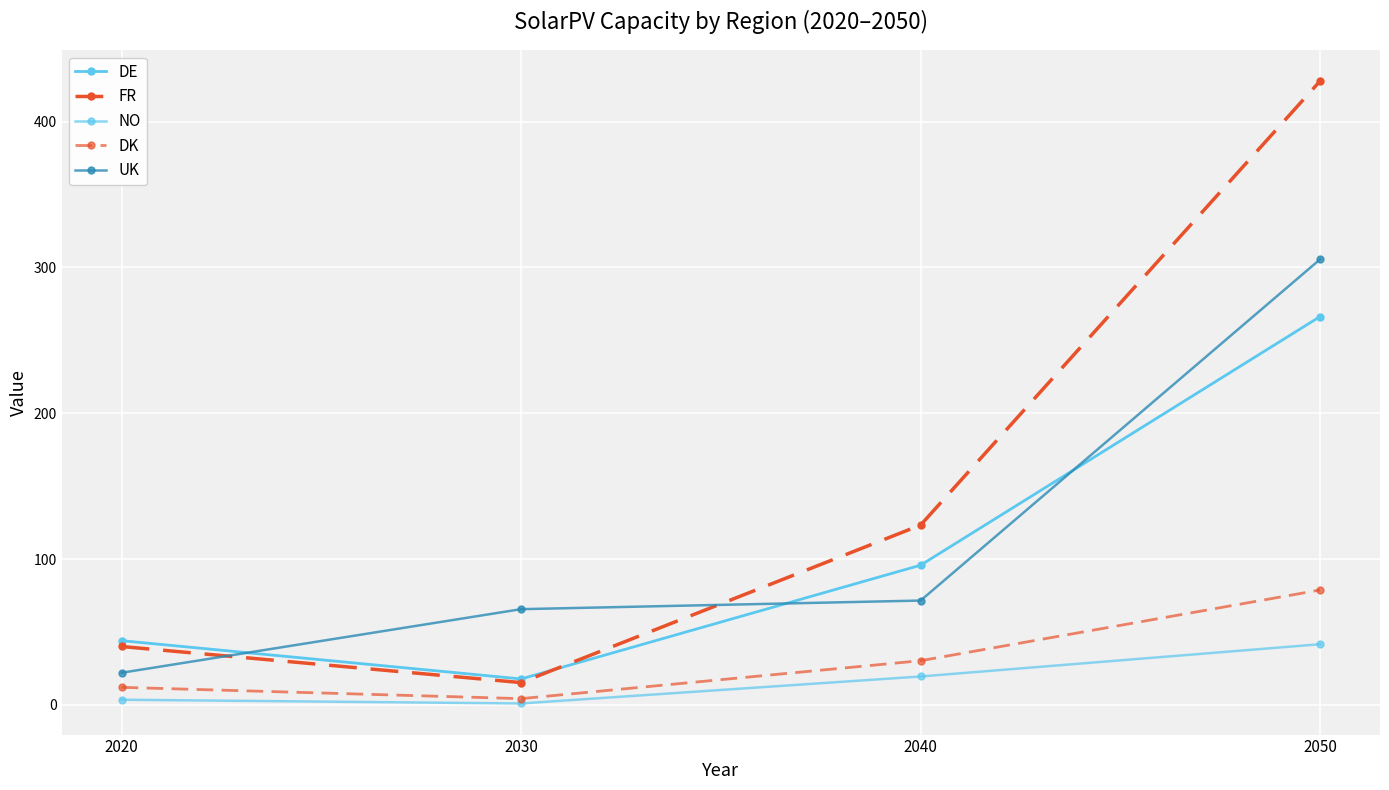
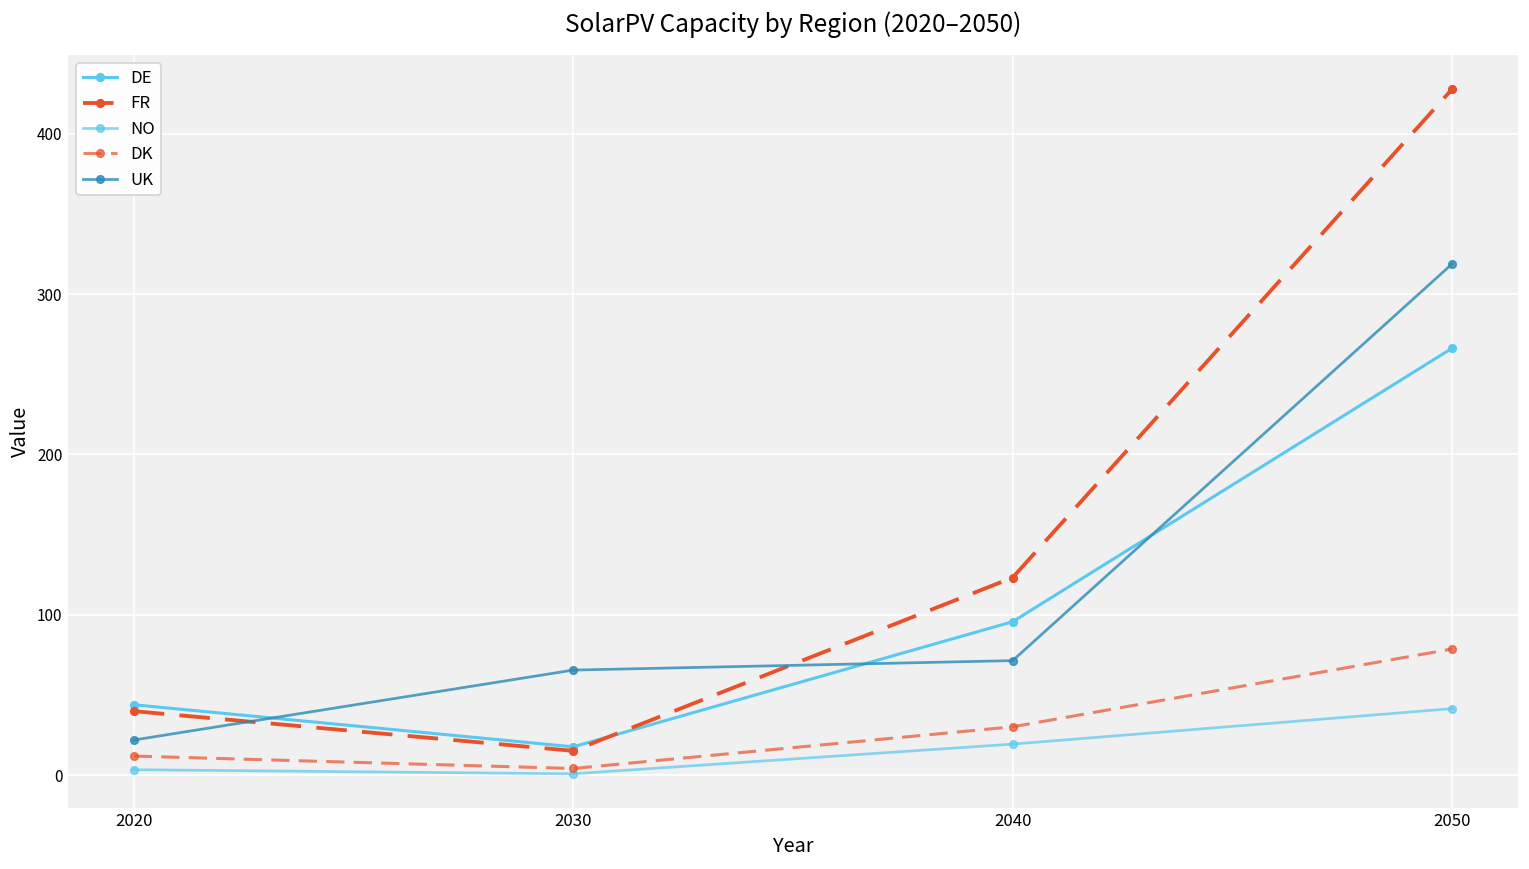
UK, 2050: 306 -> 319
